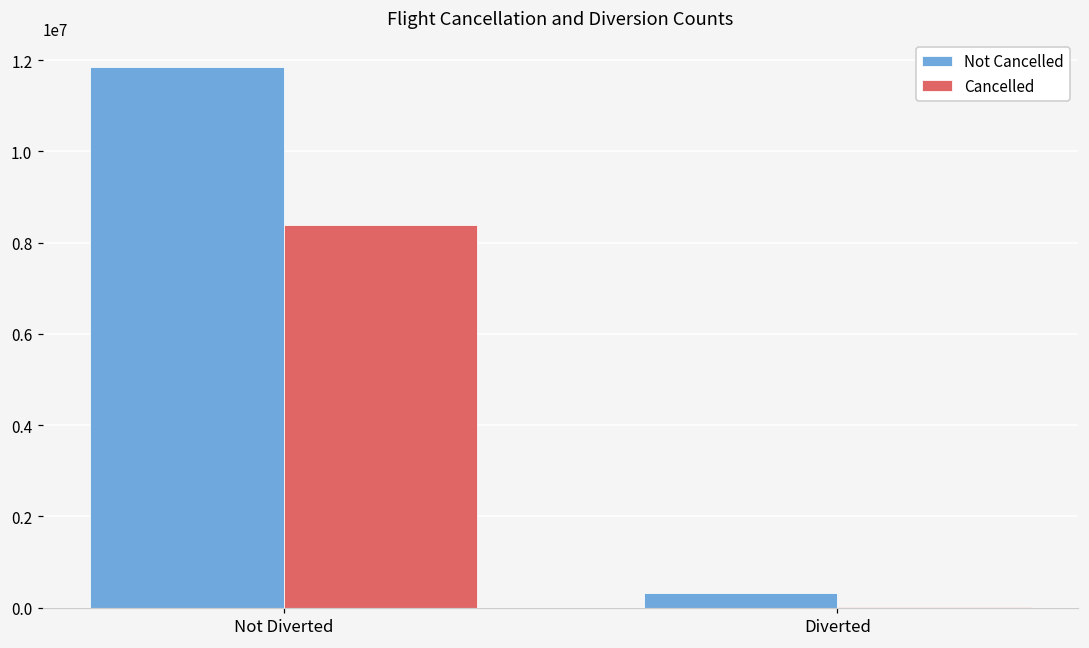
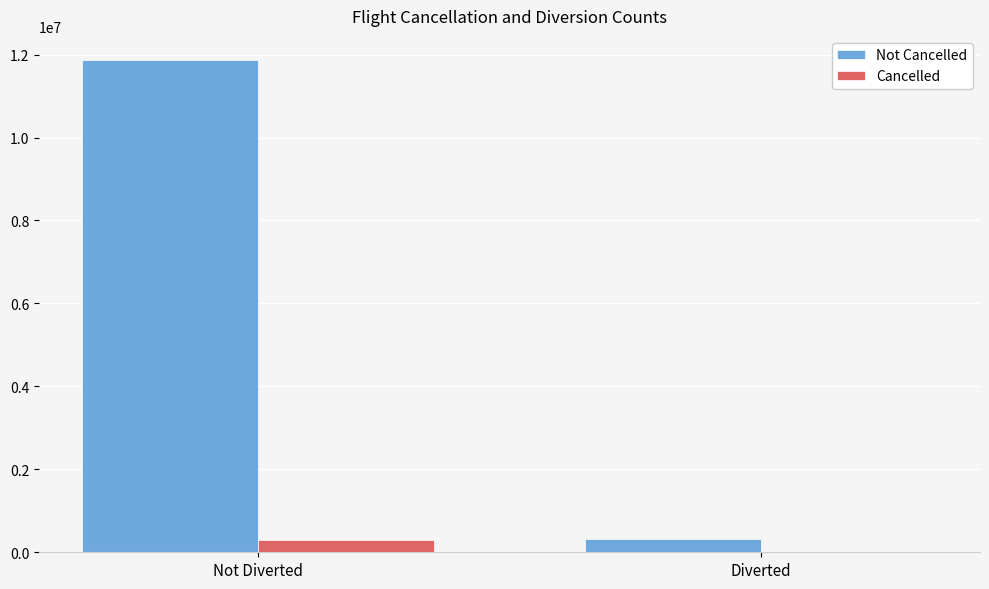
Cancelled, Not Diverted: 8400000 -> 300000
